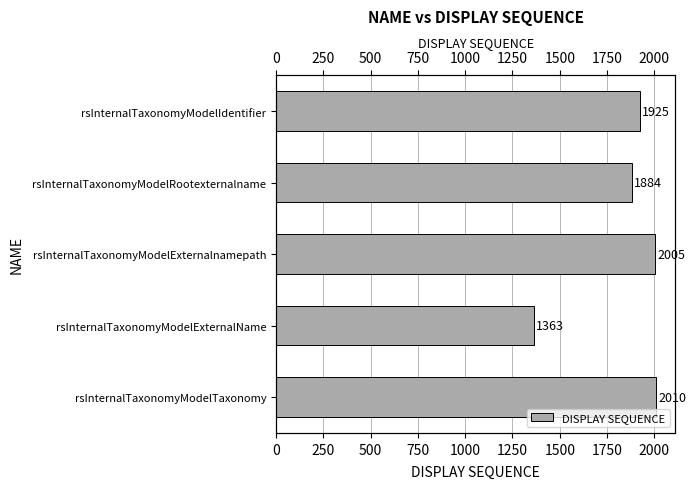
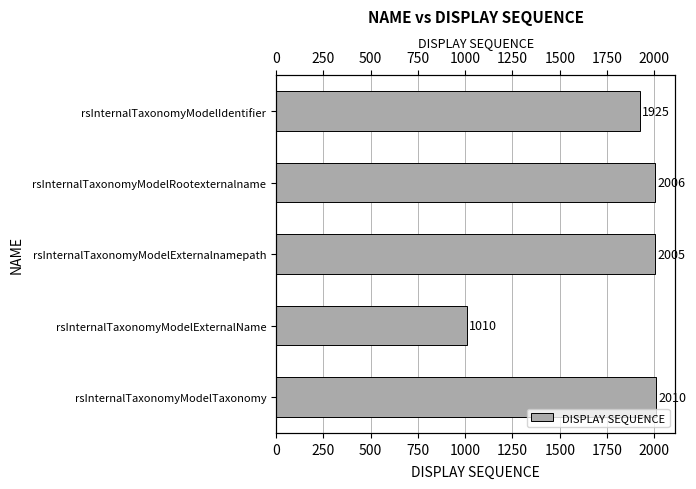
rsInternalTaxonomyModelRootexternalname: 1884 -> 2006
rsInternalTaxonomyModelExternalName: 1363 -> 1010
